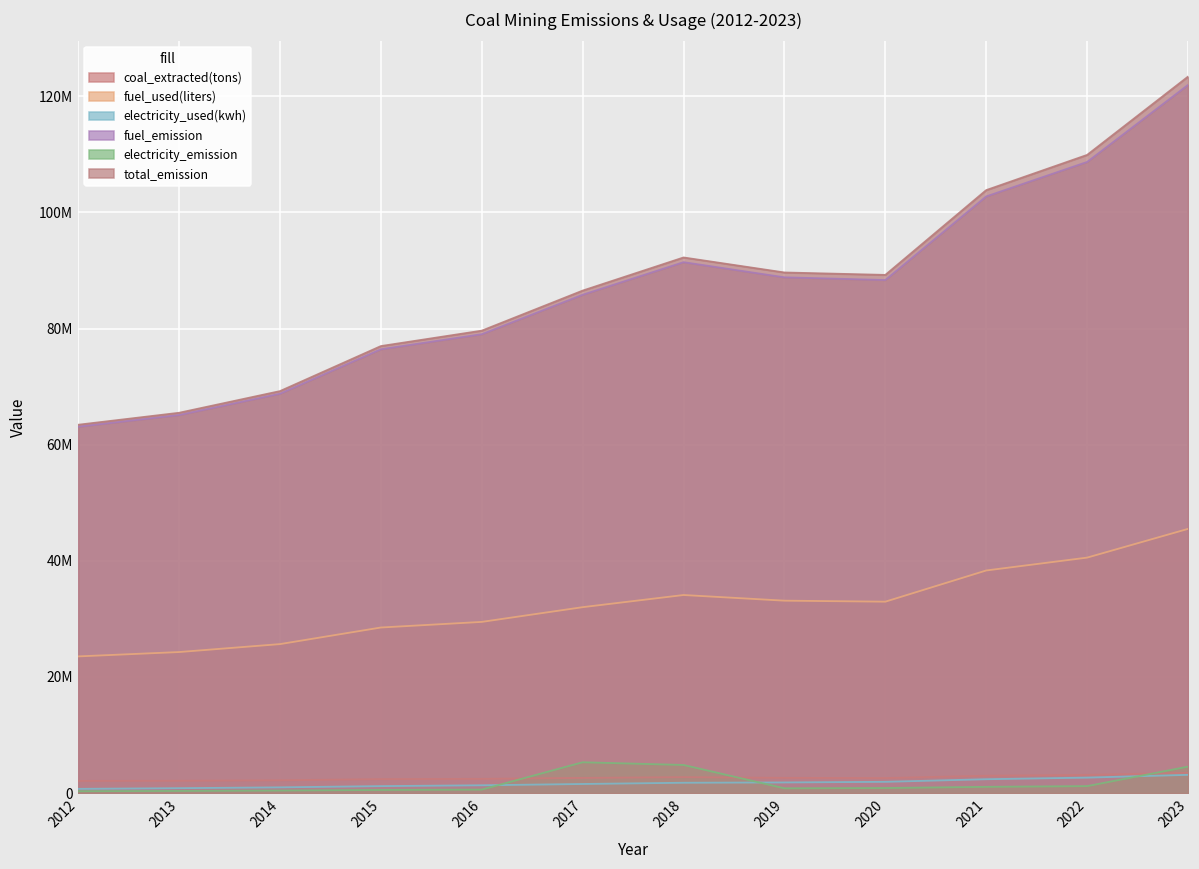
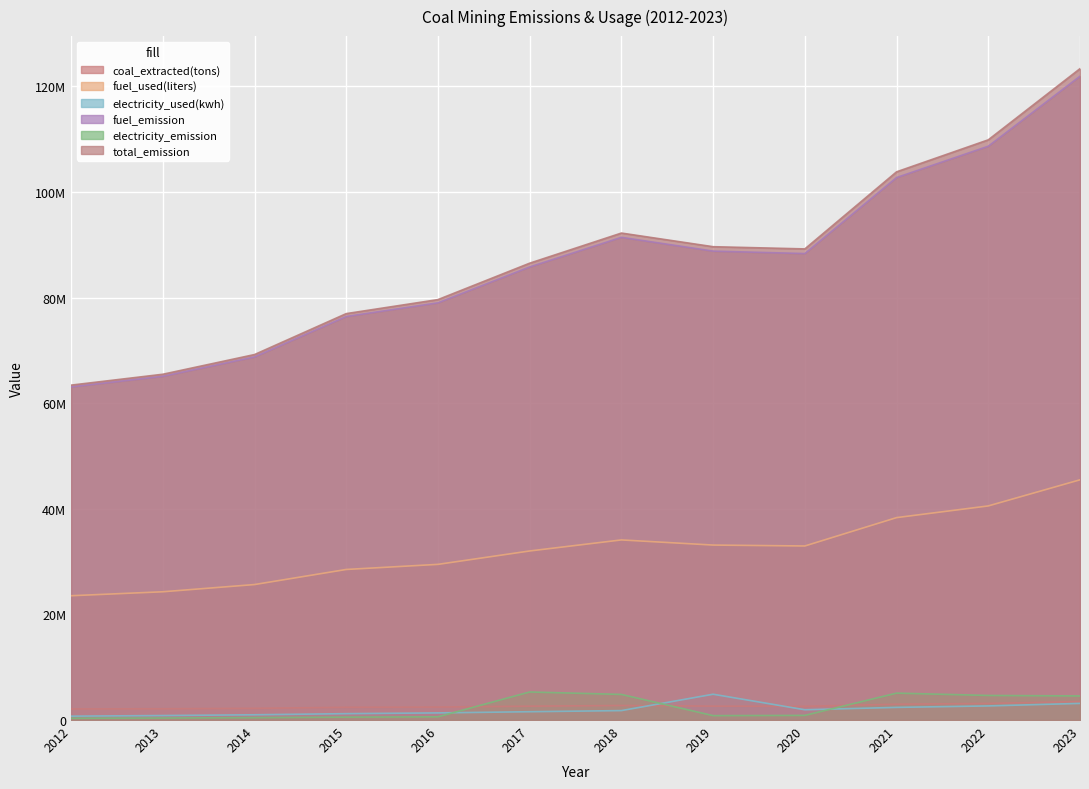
electricity_used(kwh), 2019: 2000000 -> 5000000
electricity_emission, 2021: 1000000 -> 5000000
electricity_emission, 2022: 1000000 -> 5000000
